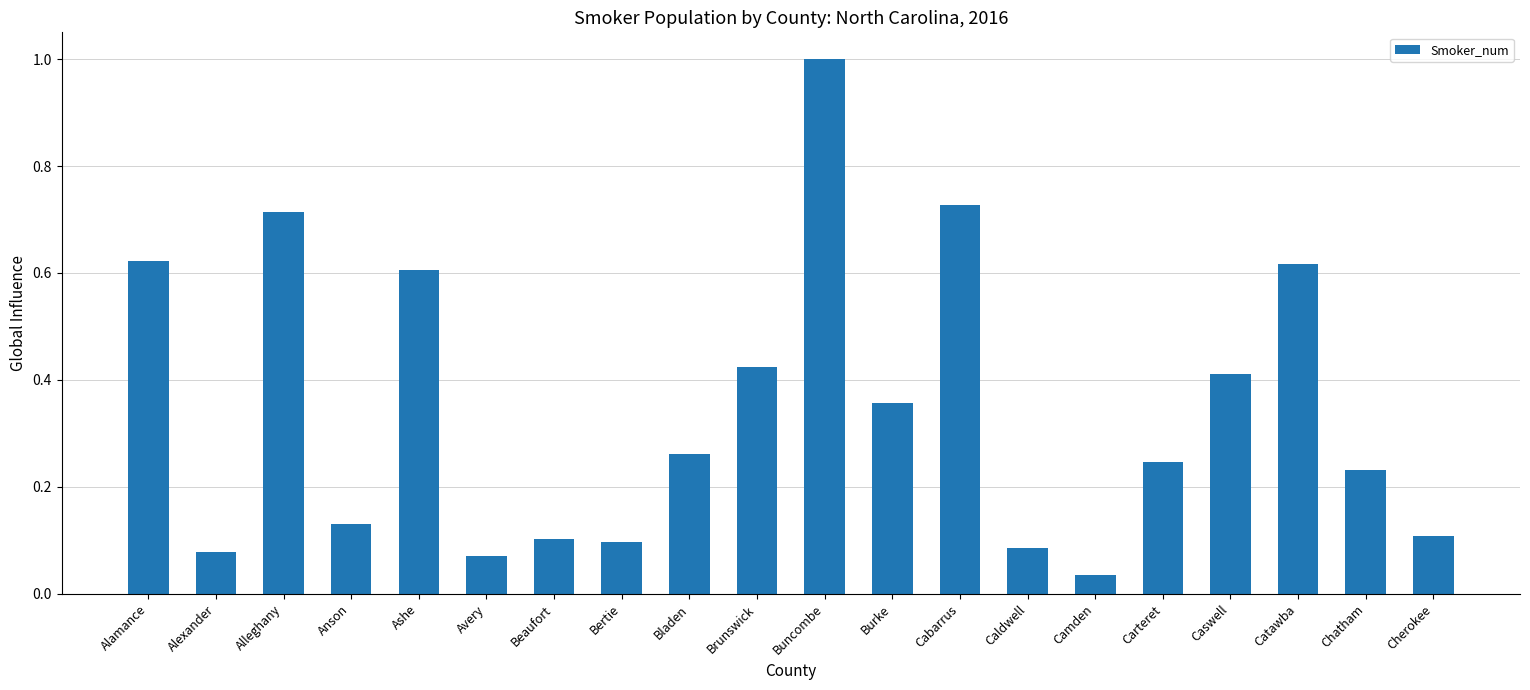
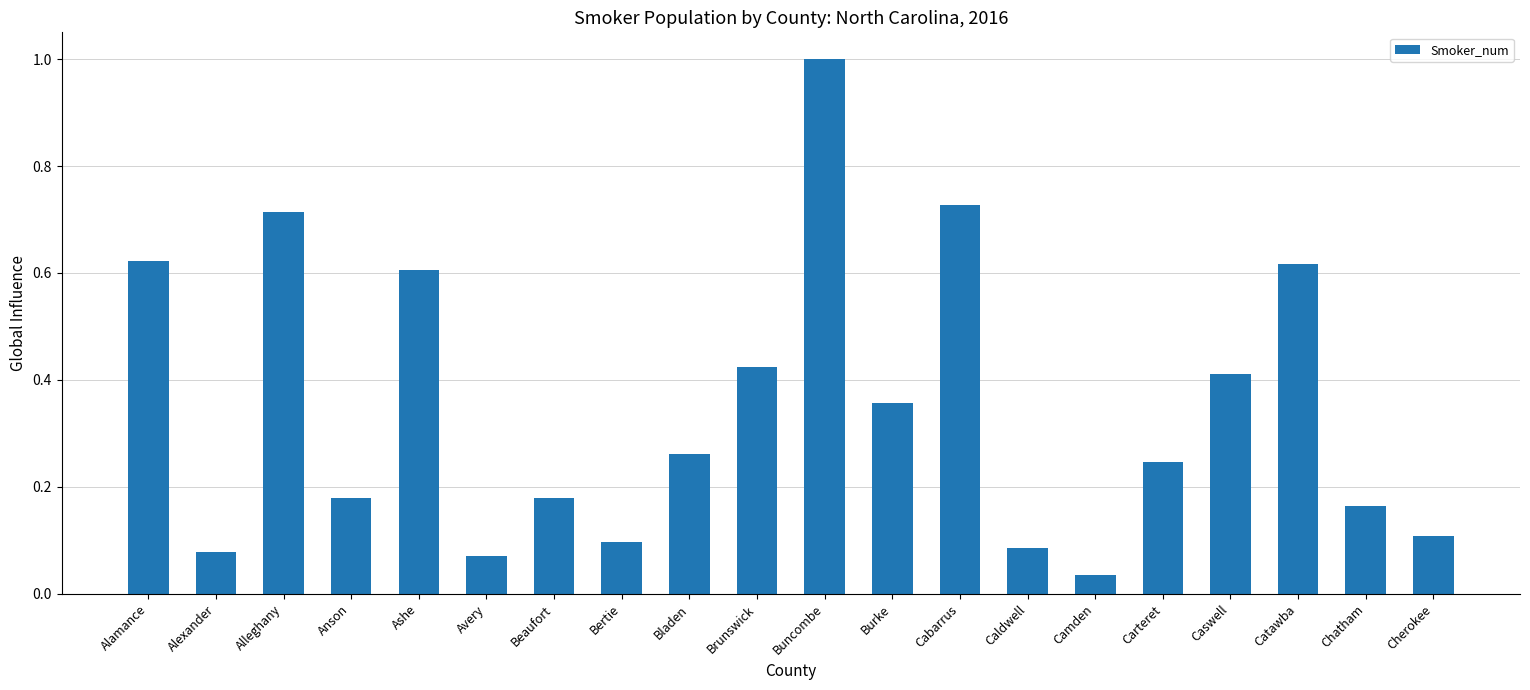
Anson: 0.13 -> 0.18
Beaufort: 0.10 -> 0.18
Chatham: 0.23 -> 0.16
